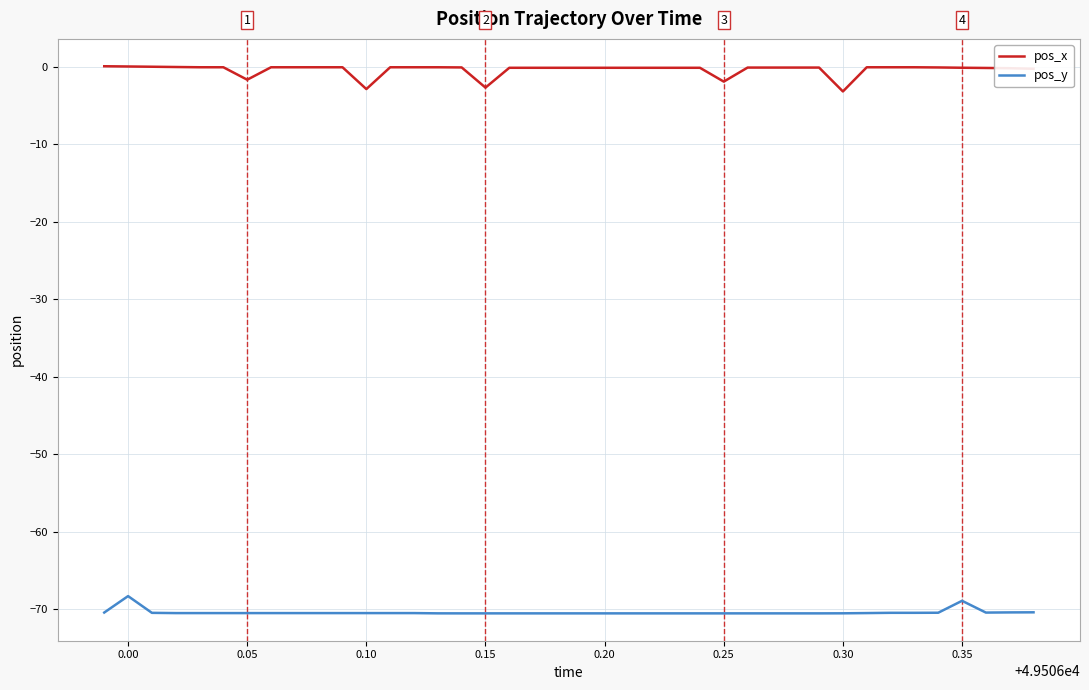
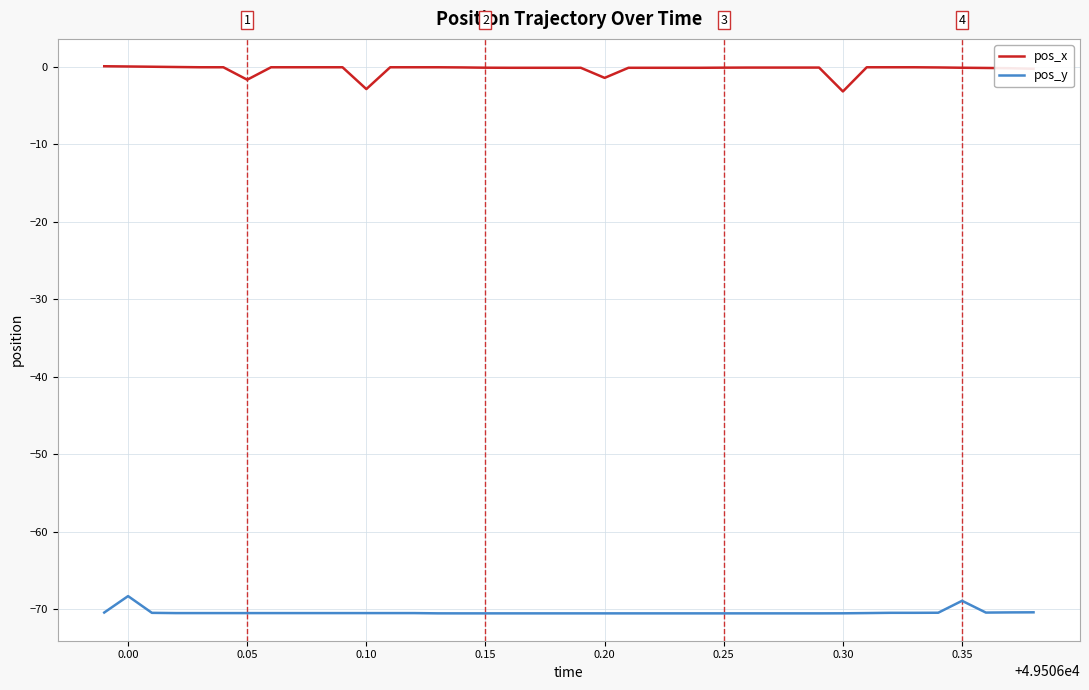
pos_x, 0.15: -3 -> 0
pos_x, 0.20: 0 -> -1
pos_x, 0.25: -2 -> 0
